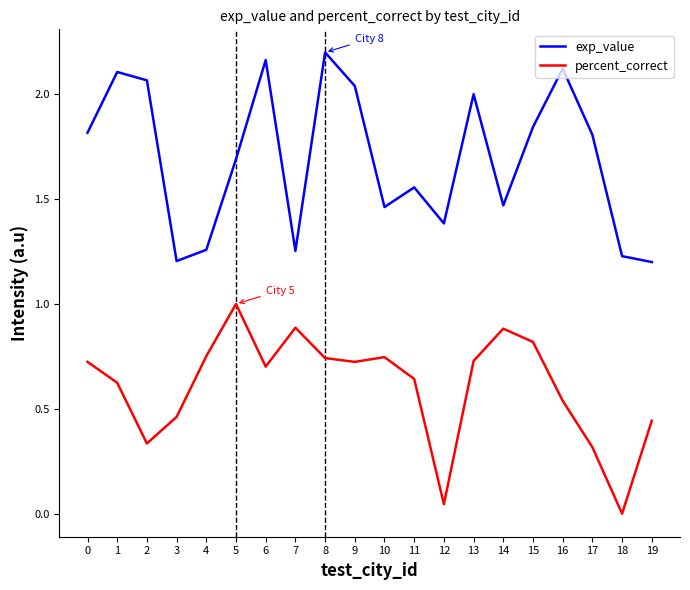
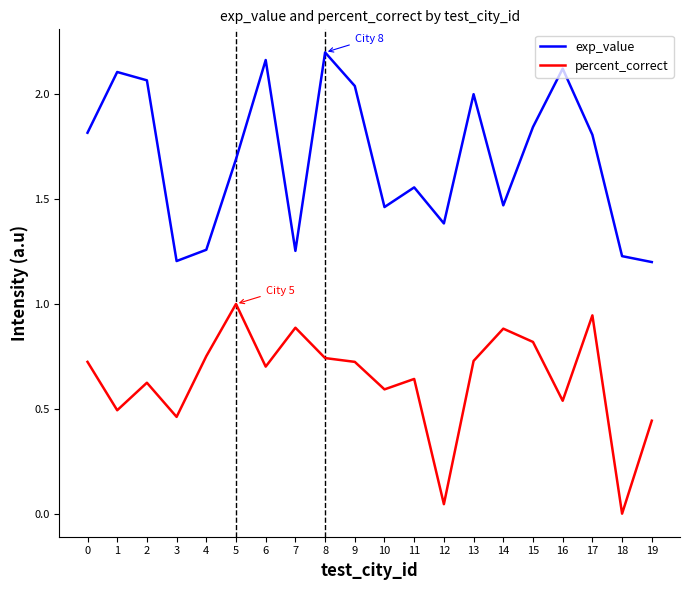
percent_correct, 1: 0.62 -> 0.49
percent_correct, 2: 0.33 -> 0.62
percent_correct, 10: 0.75 -> 0.59
percent_correct, 17: 0.32 -> 0.95
